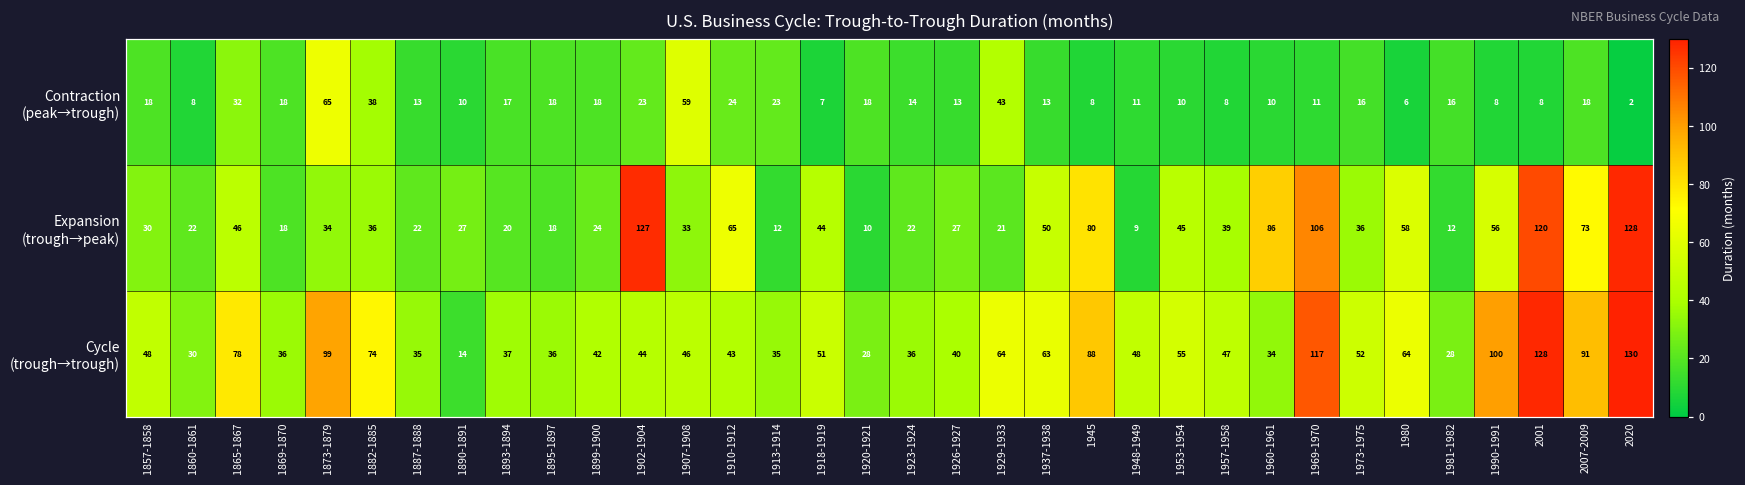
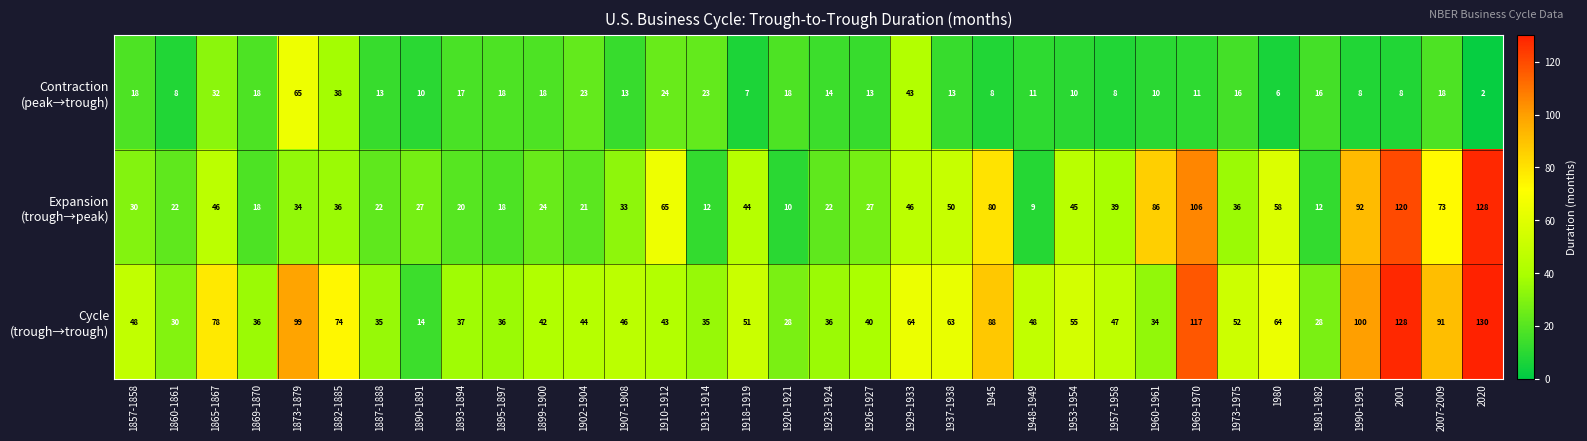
Contraction (peak→trough), 1907-1908: 59 -> 13
Expansion (trough→peak), 1902-1904: 127 -> 21
Expansion (trough→peak), 1929-1933: 21 -> 46
Expansion (trough→peak), 1990-1991: 56 -> 92
